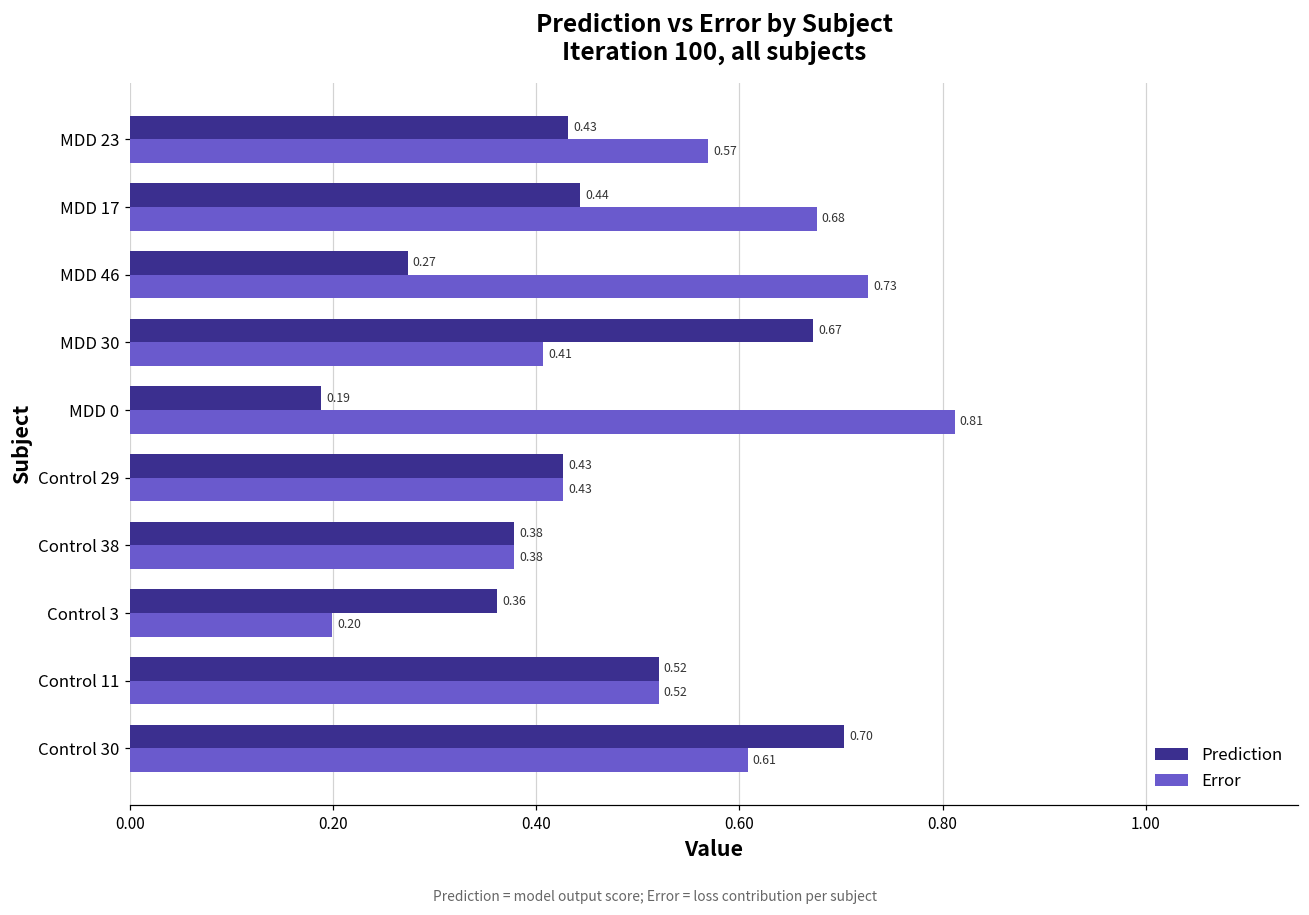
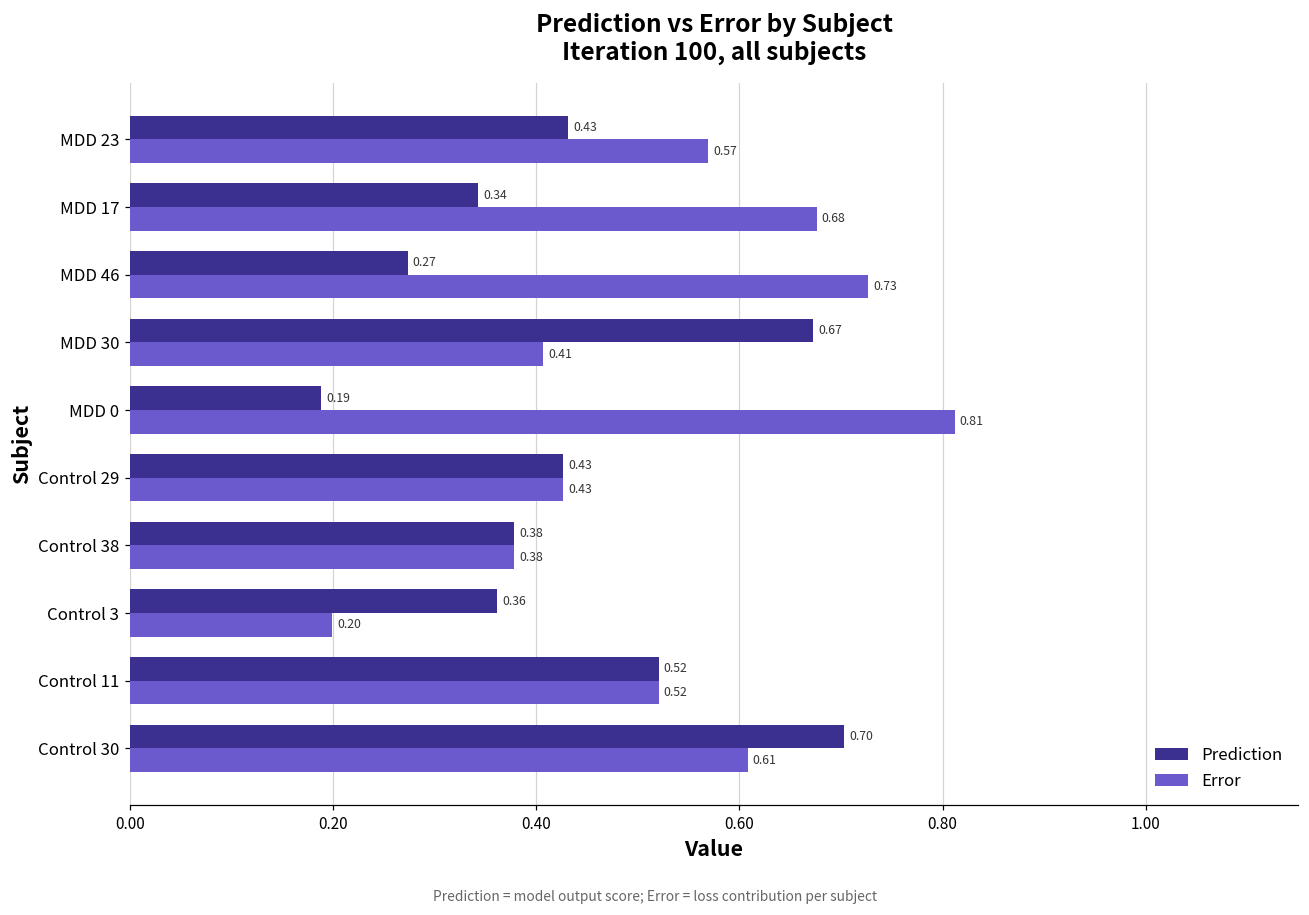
Prediction, MDD 17: 0.44 -> 0.34
